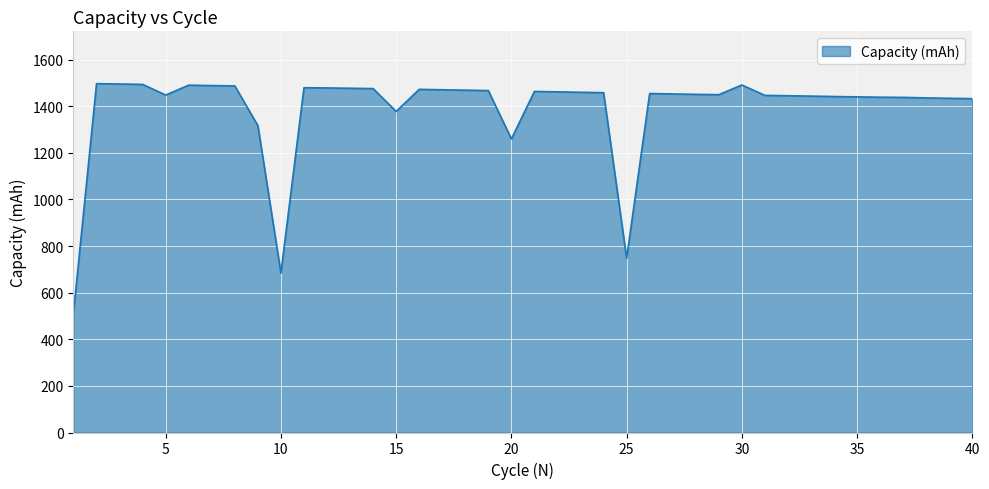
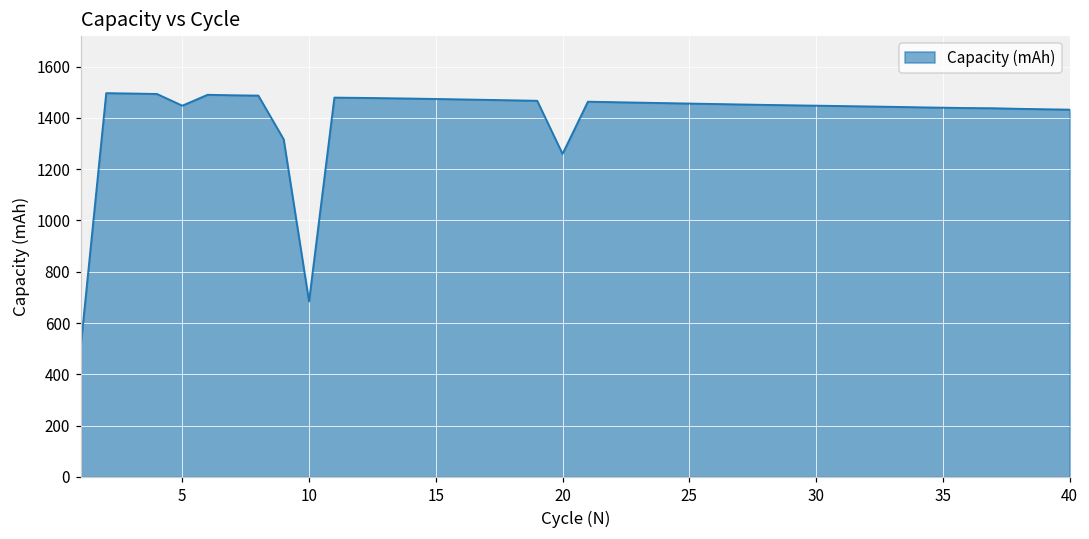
15: 1380 -> 1470
25: 750 -> 1460
30: 1490 -> 1450
